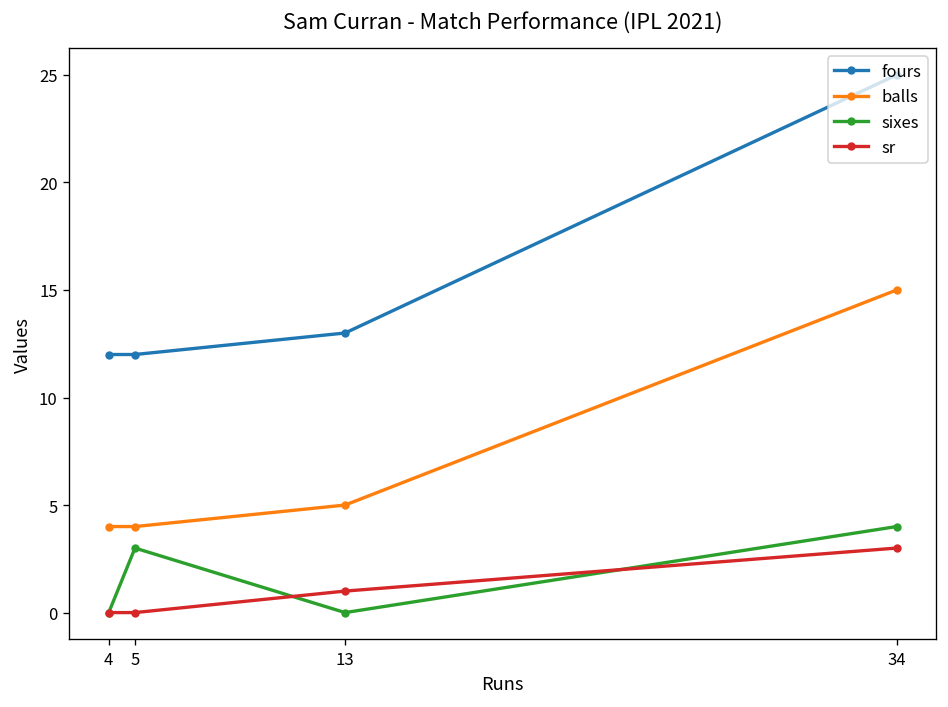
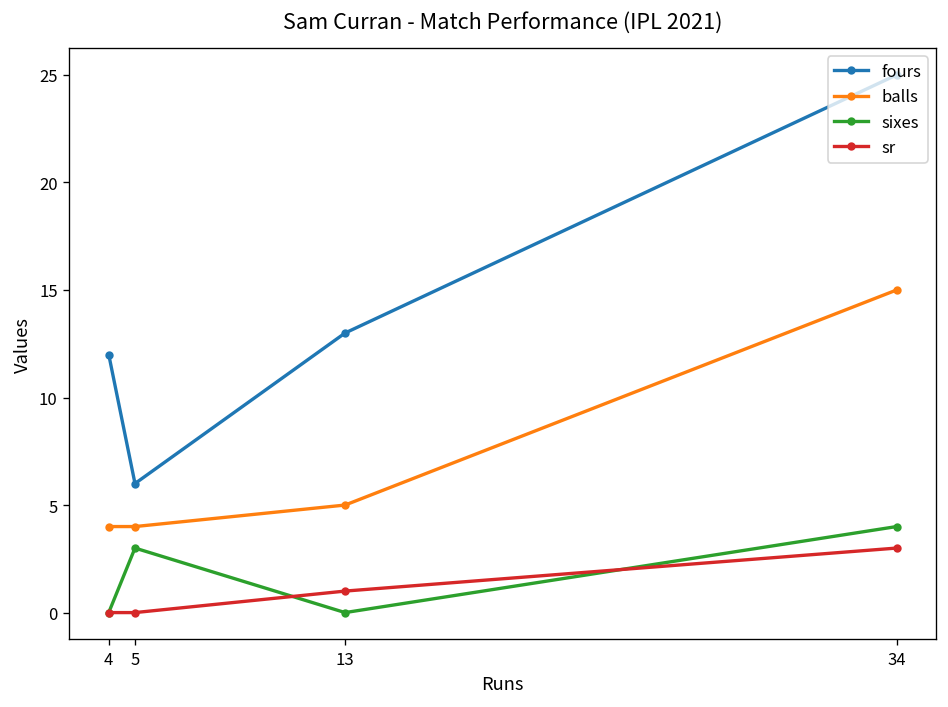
fours, 5: 12 -> 6
